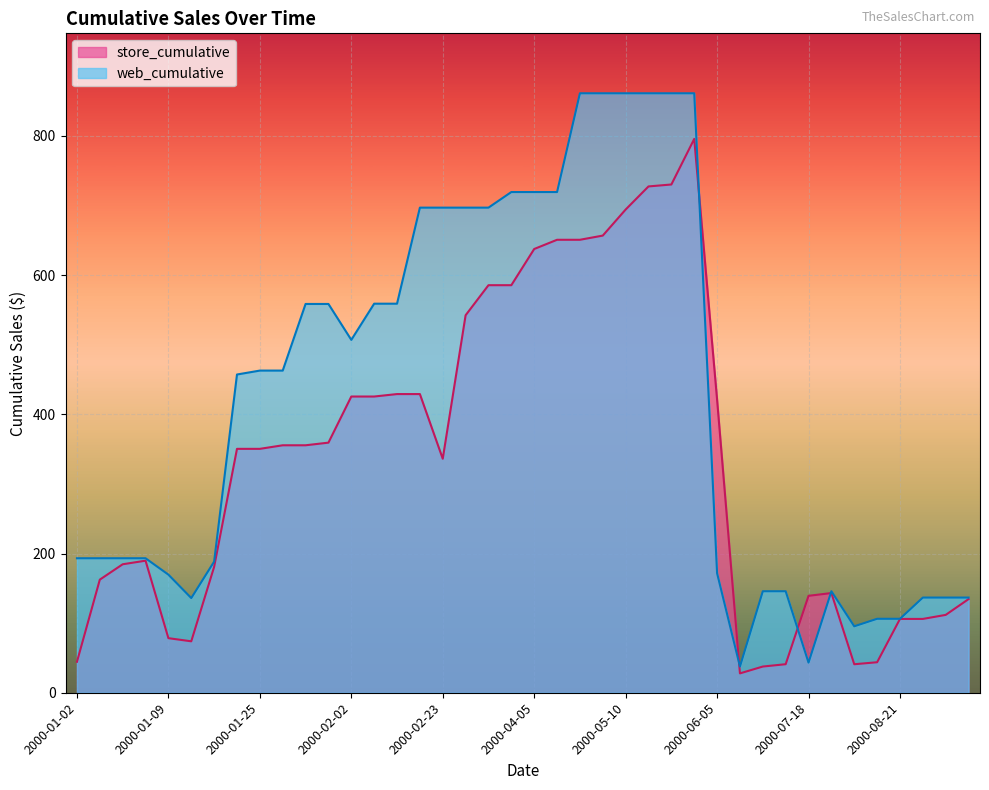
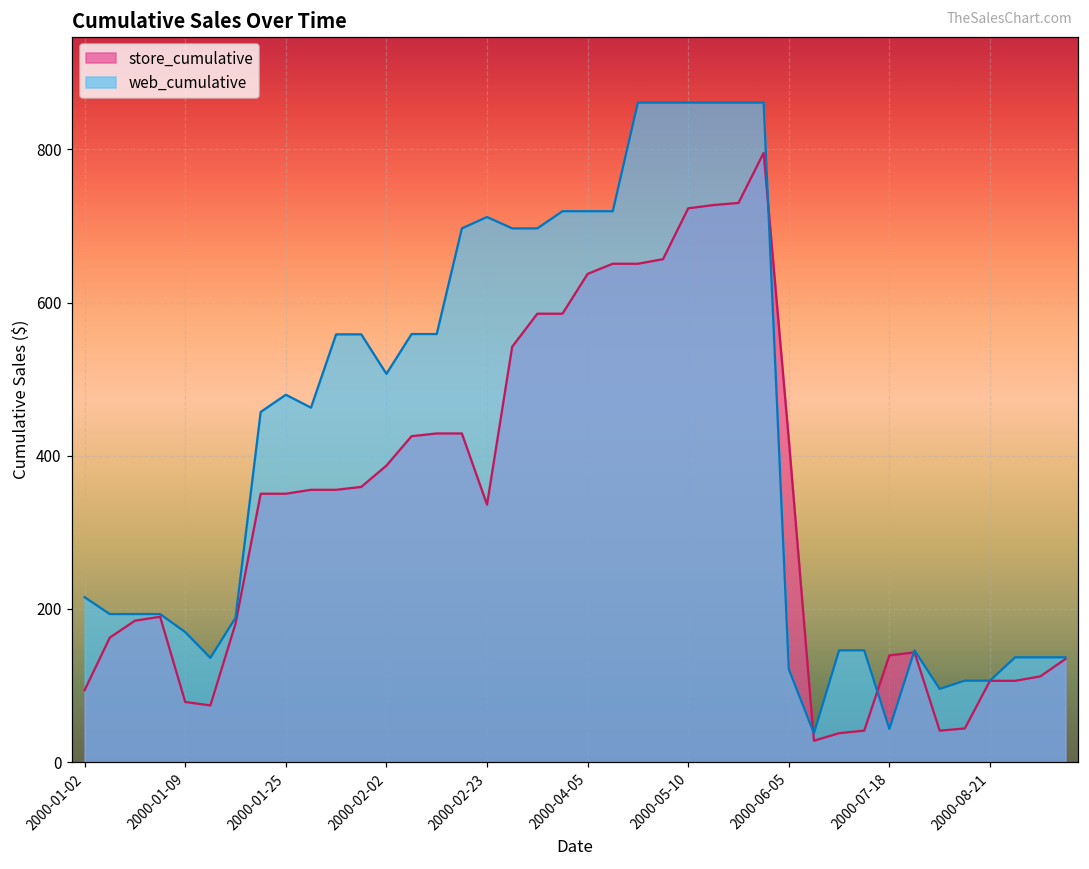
store_cumulative, 2000-01-02: 40 -> 90
web_cumulative, 2000-01-02: 190 -> 220
web_cumulative, 2000-01-25: 460 -> 480
store_cumulative, 2000-02-02: 430 -> 390
web_cumulative, 2000-02-23: 700 -> 710
store_cumulative, 2000-05-10: 690 -> 720
web_cumulative, 2000-06-05: 170 -> 120
